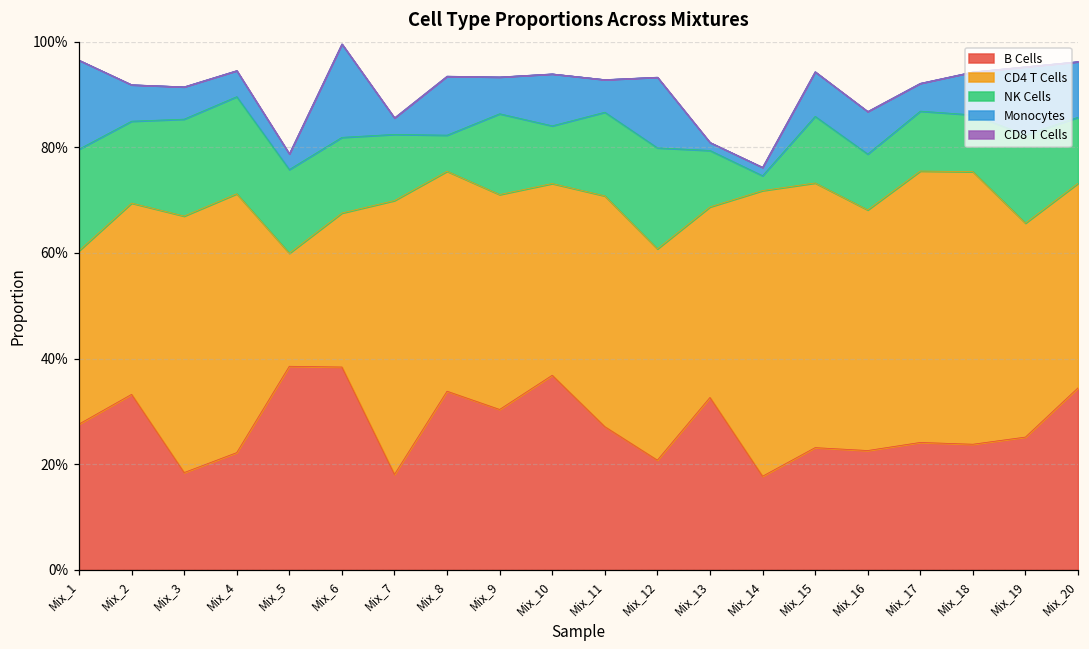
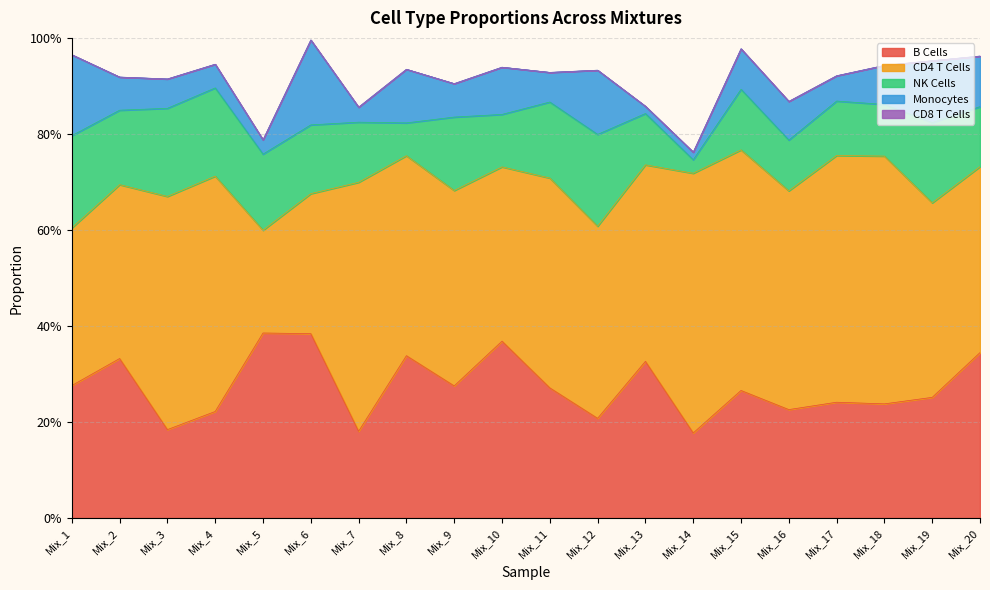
B Cells, Mix_9: 30% -> 28%
CD4 T Cells, Mix_13: 36% -> 41%
B Cells, Mix_15: 23% -> 27%
